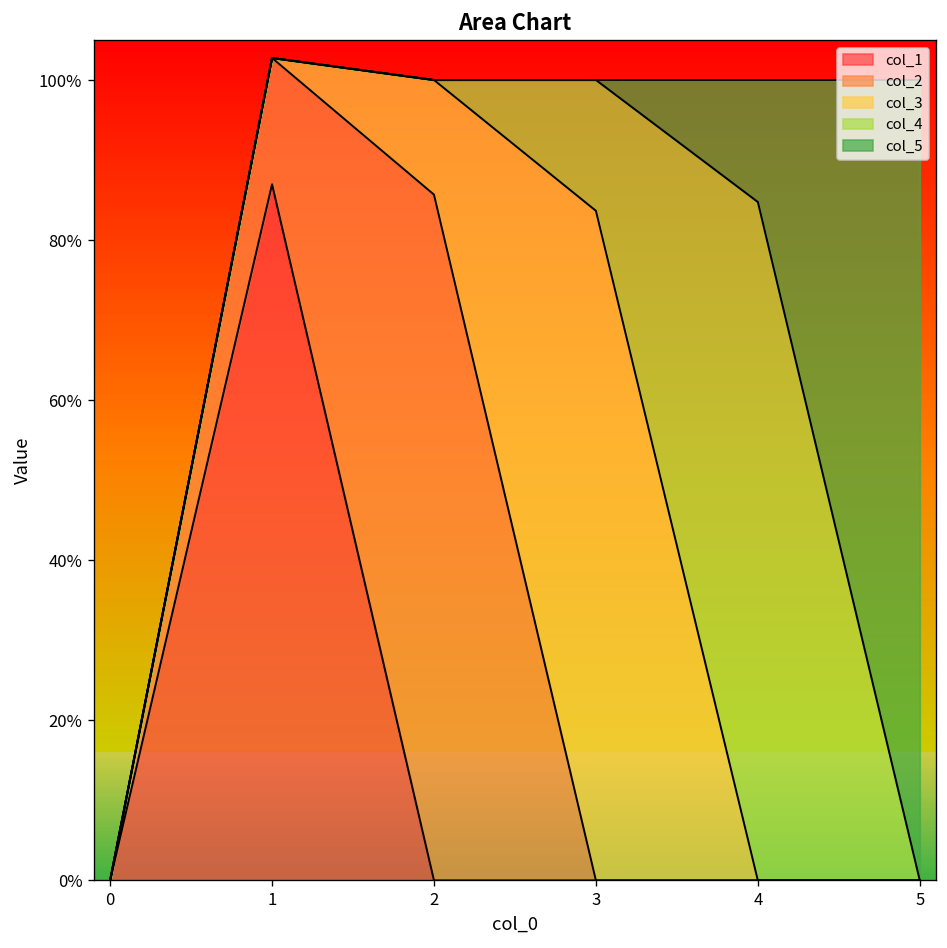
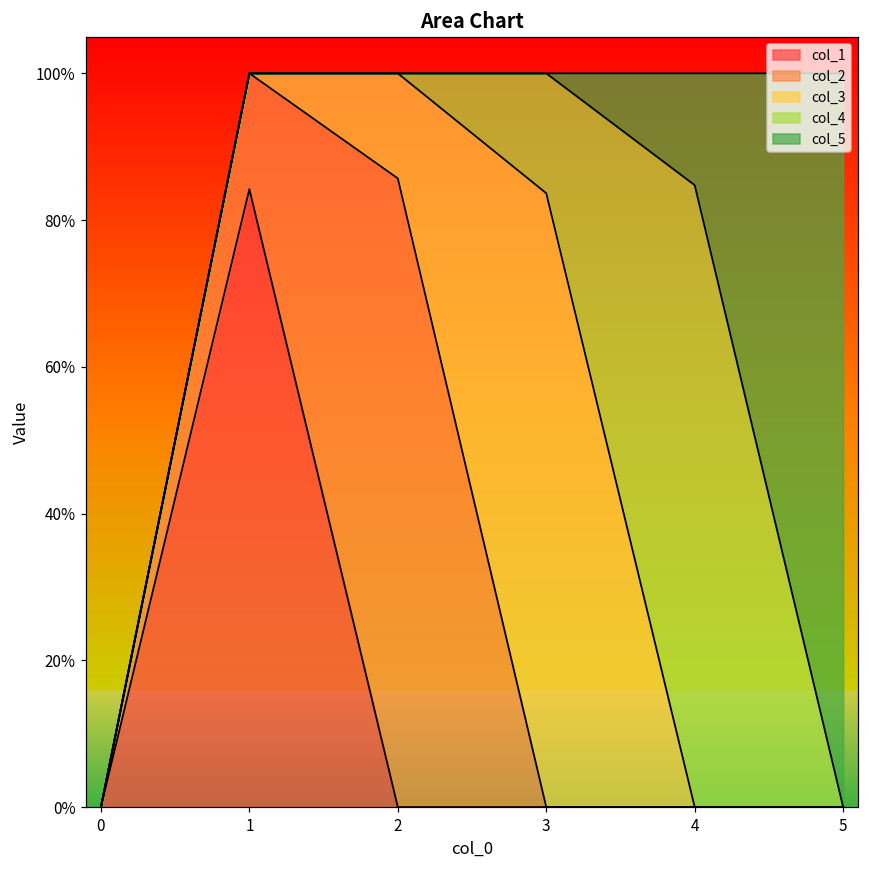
col_1, 1: 87% -> 84%
